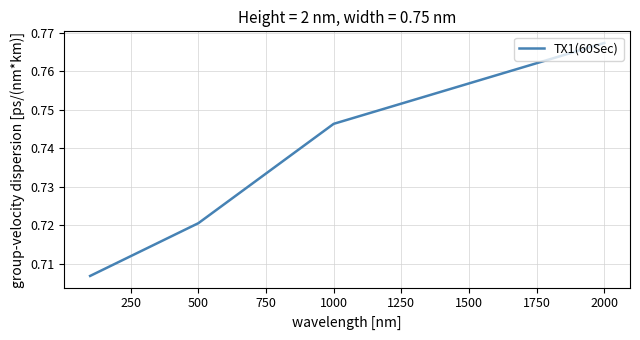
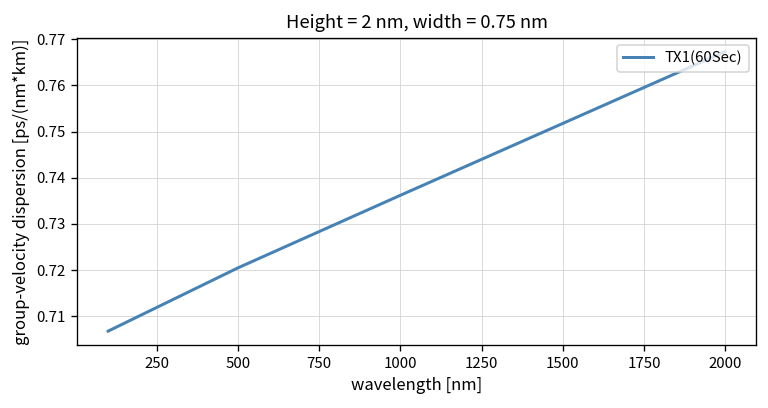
1000: 0.746 -> 0.736
